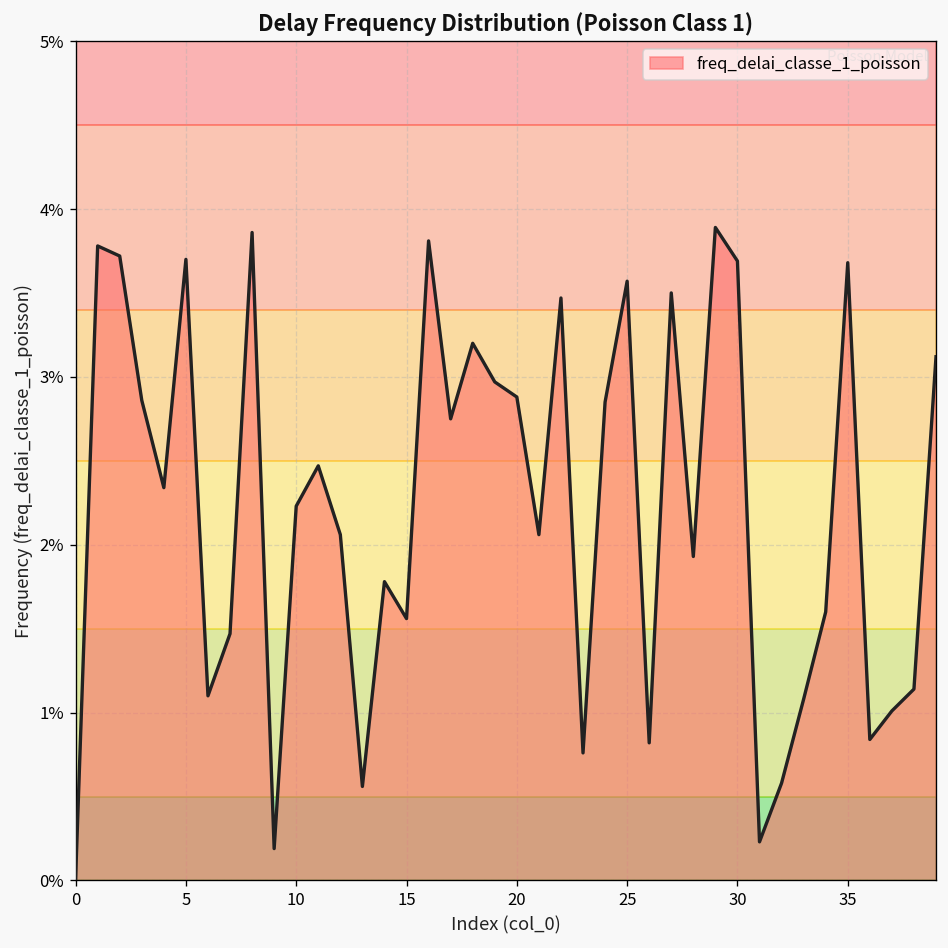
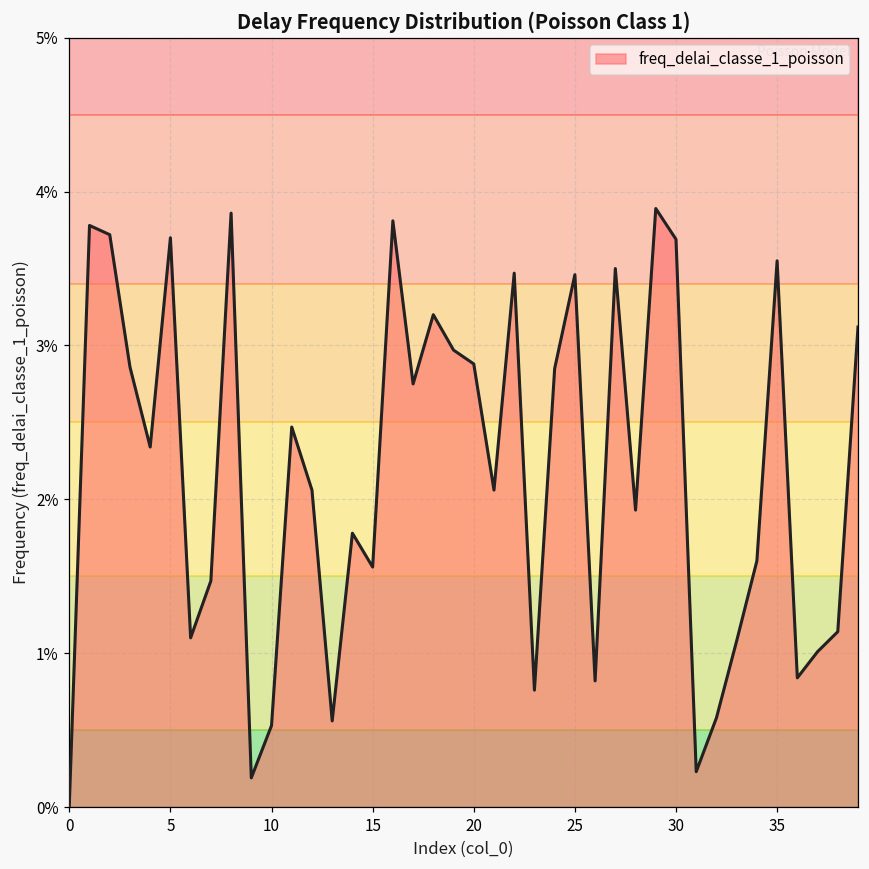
10: 2.23% -> 0.53%
25: 3.57% -> 3.46%
35: 3.68% -> 3.55%
